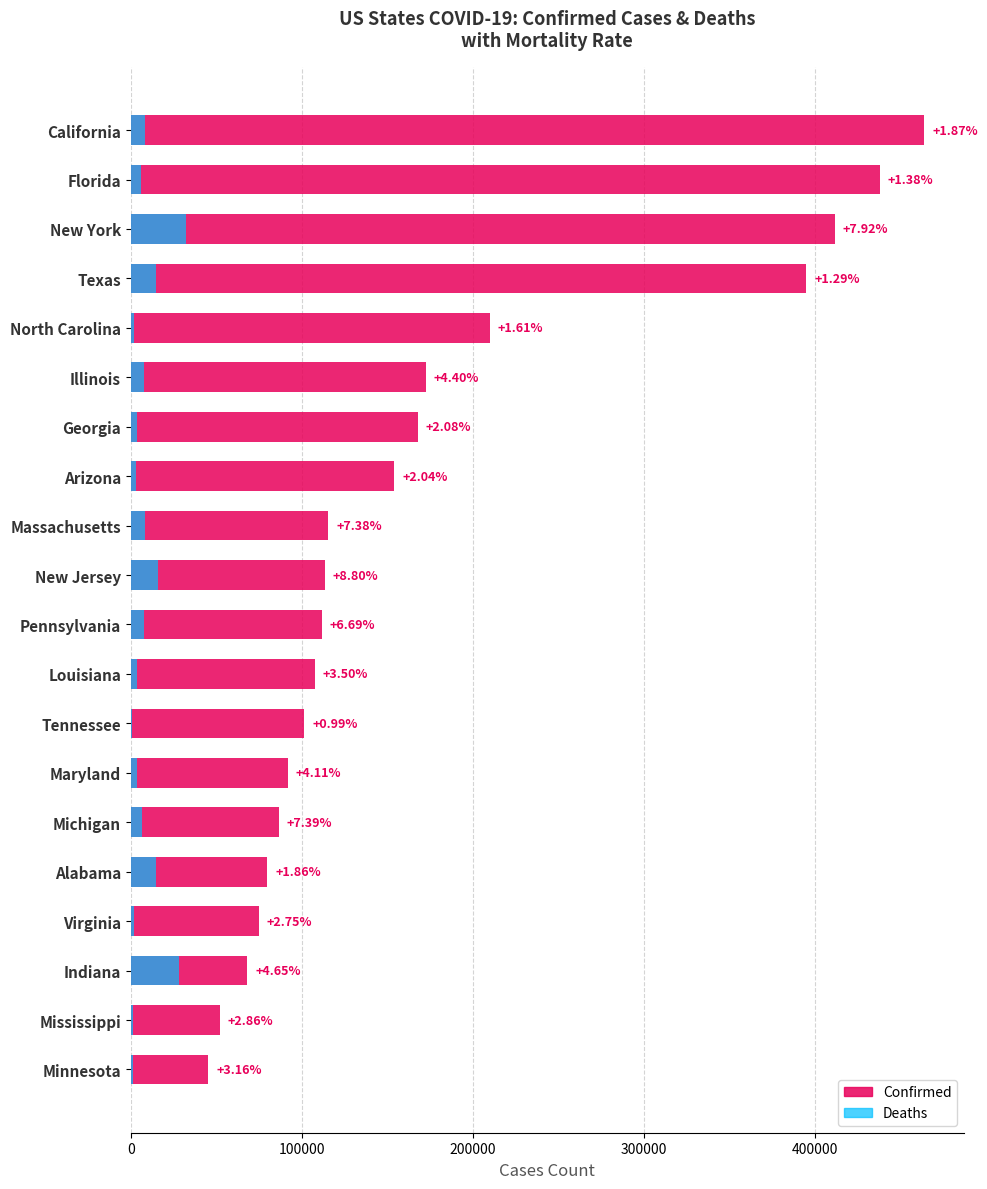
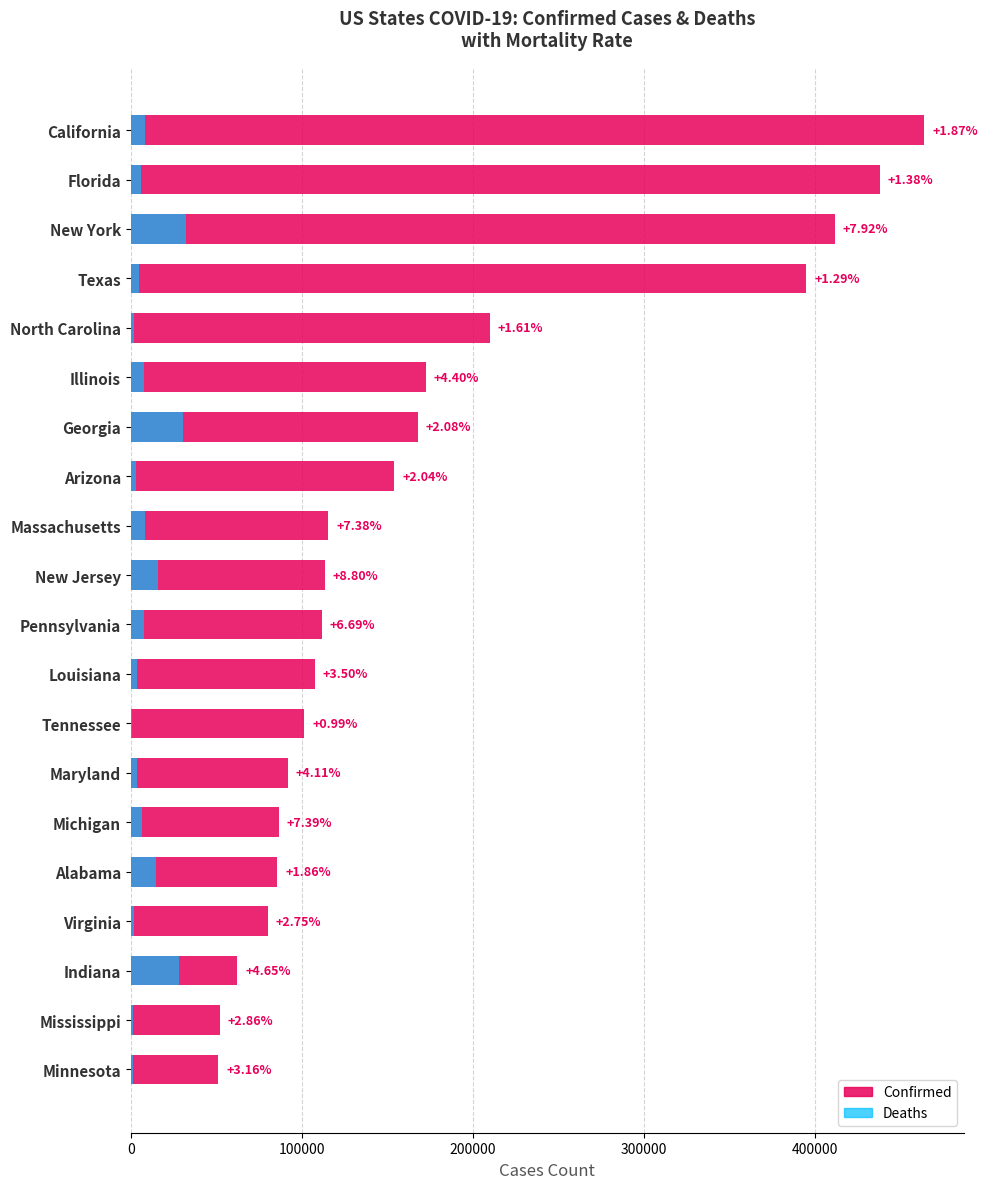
Deaths, Texas: 15000 -> 5000
Deaths, Georgia: 3000 -> 31000
Confirmed, Alabama: 80000 -> 86000
Confirmed, Virginia: 75000 -> 80000
Confirmed, Indiana: 68000 -> 62000
Confirmed, Minnesota: 45000 -> 51000
